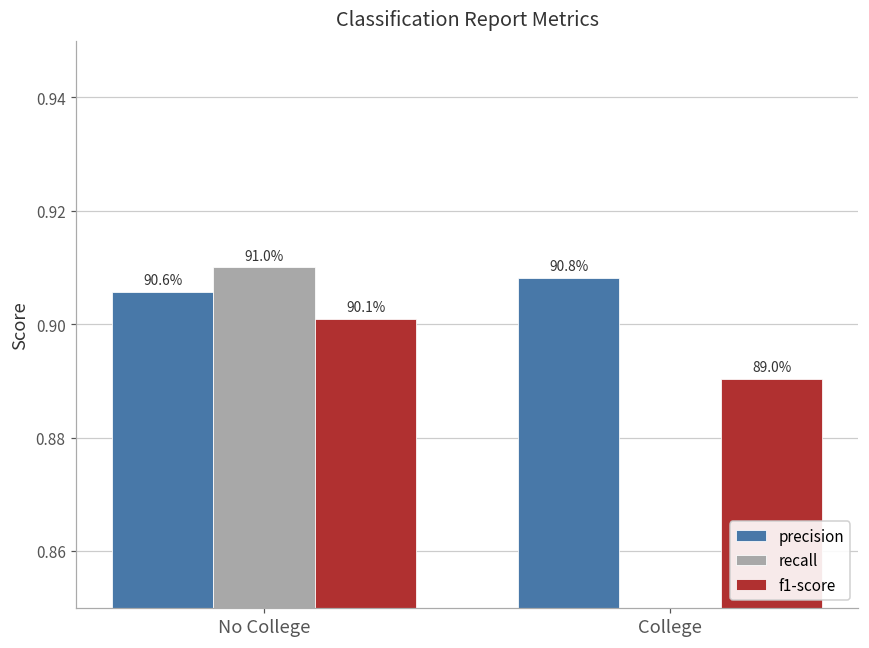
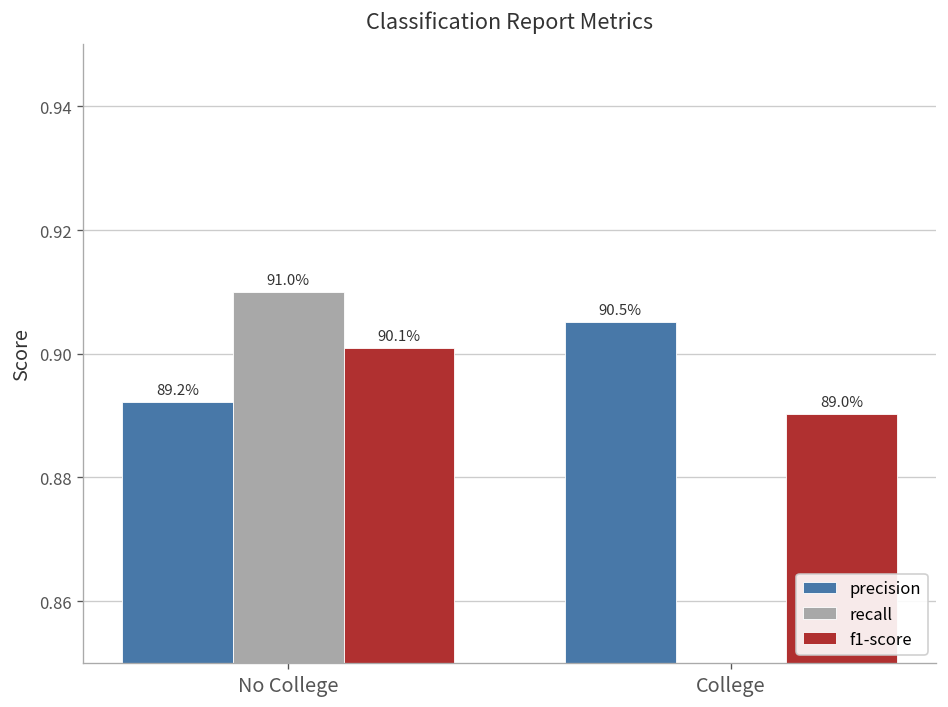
precision, No College: 90.6% -> 89.2%
precision, College: 90.8% -> 90.5%
